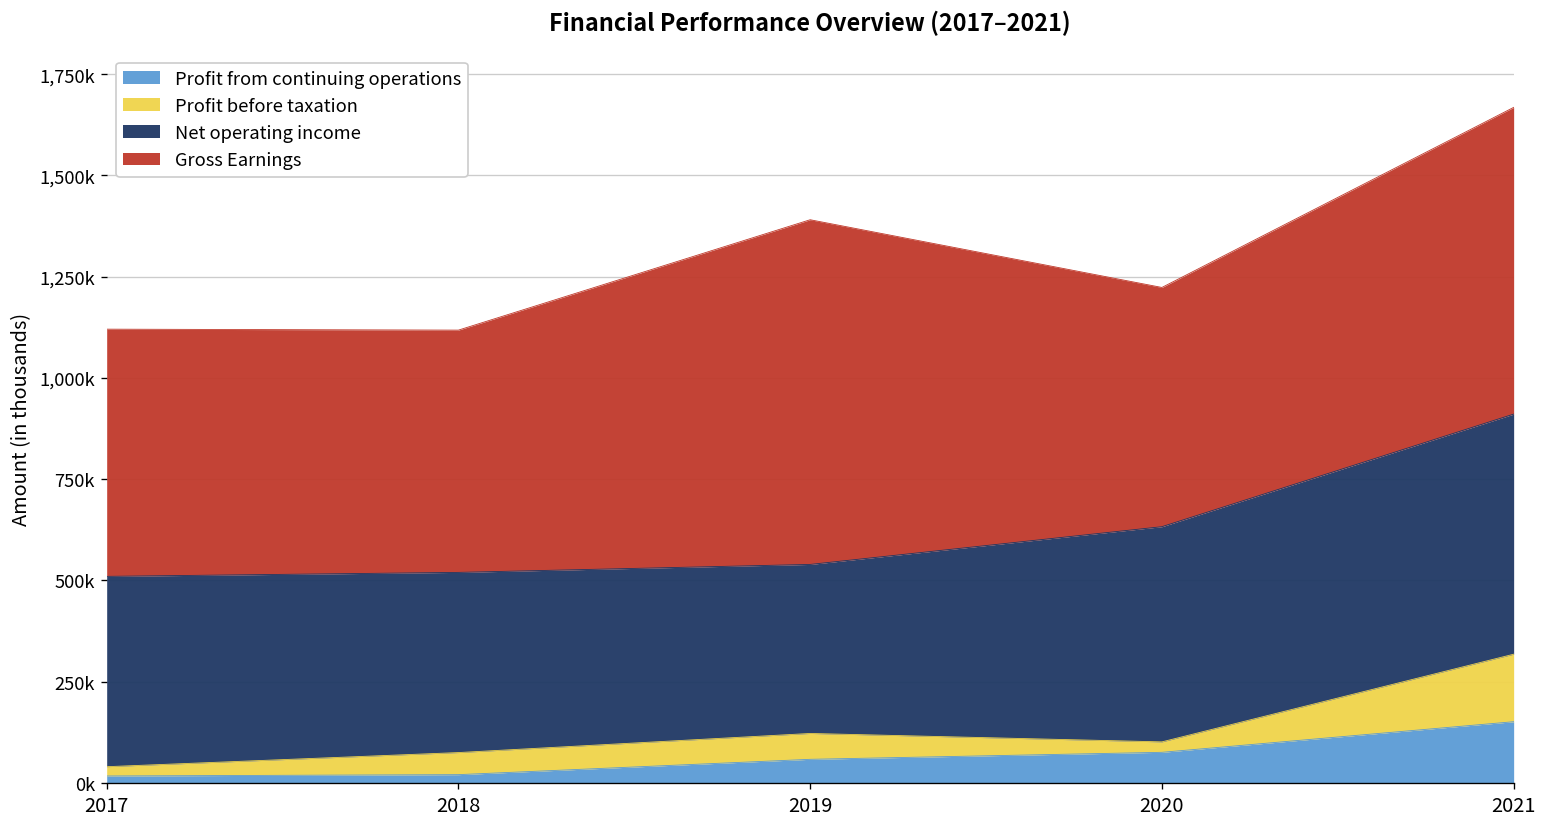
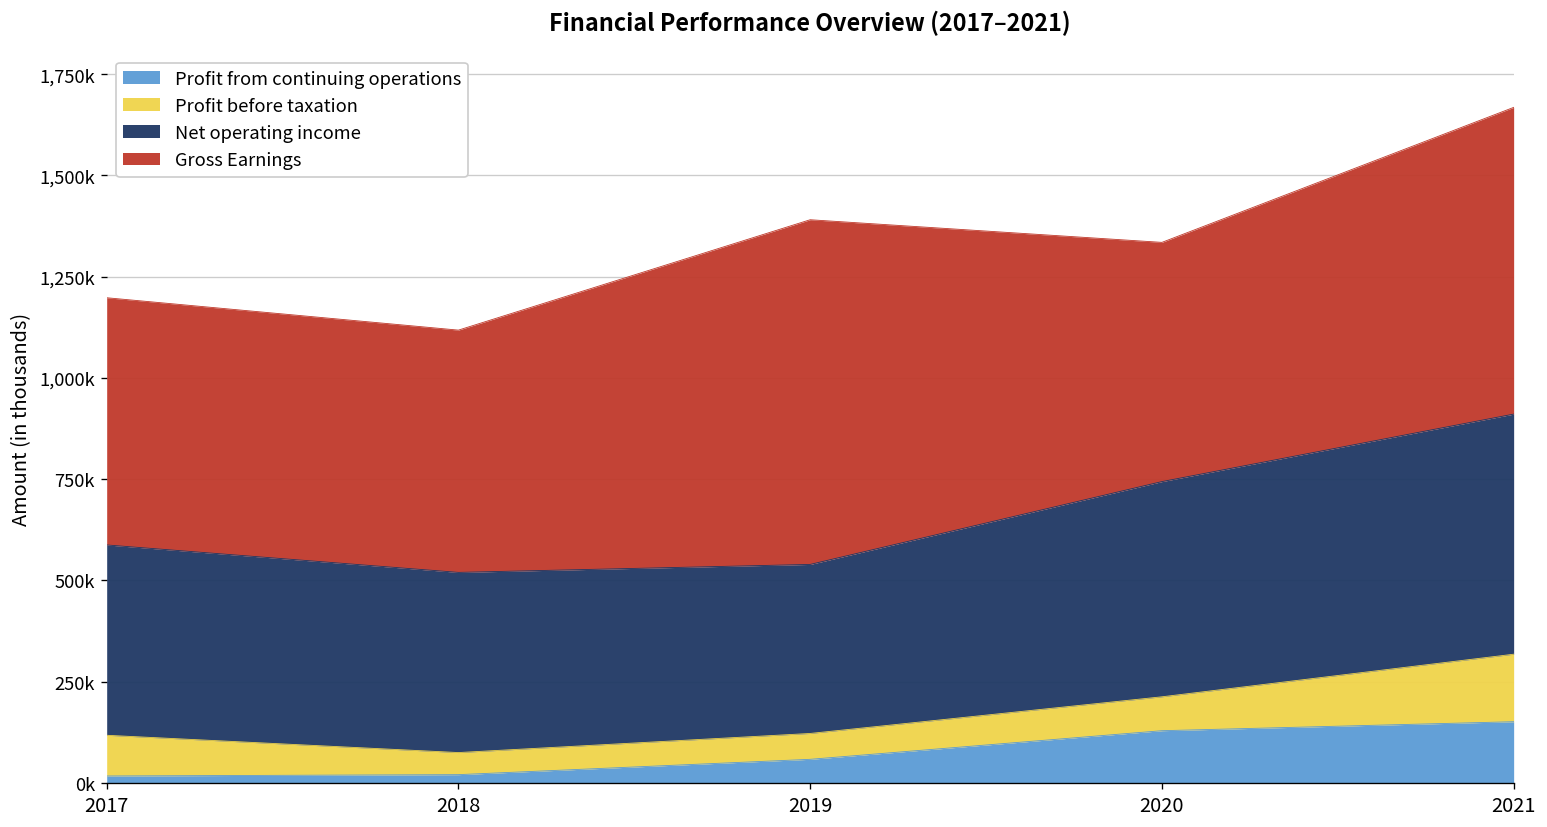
Profit before taxation, 2017: 20,000 -> 100,000
Profit from continuing operations, 2020: 80,000 -> 130,000
Profit before taxation, 2020: 30,000 -> 80,000
